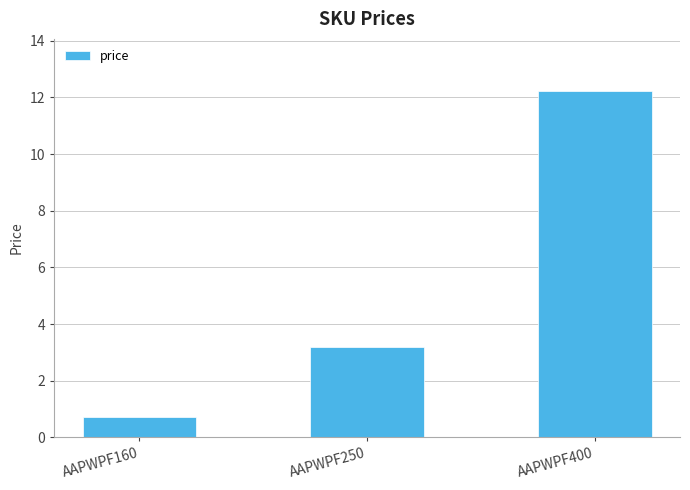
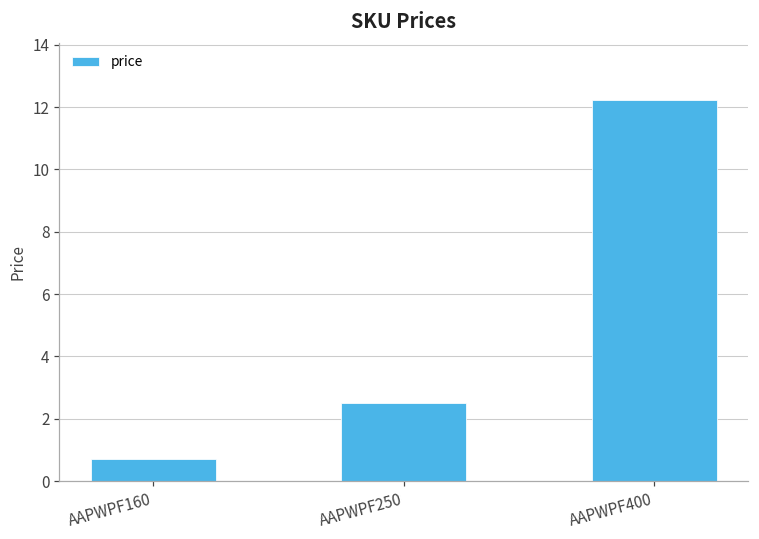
AAPWPF250: 3.2 -> 2.5
